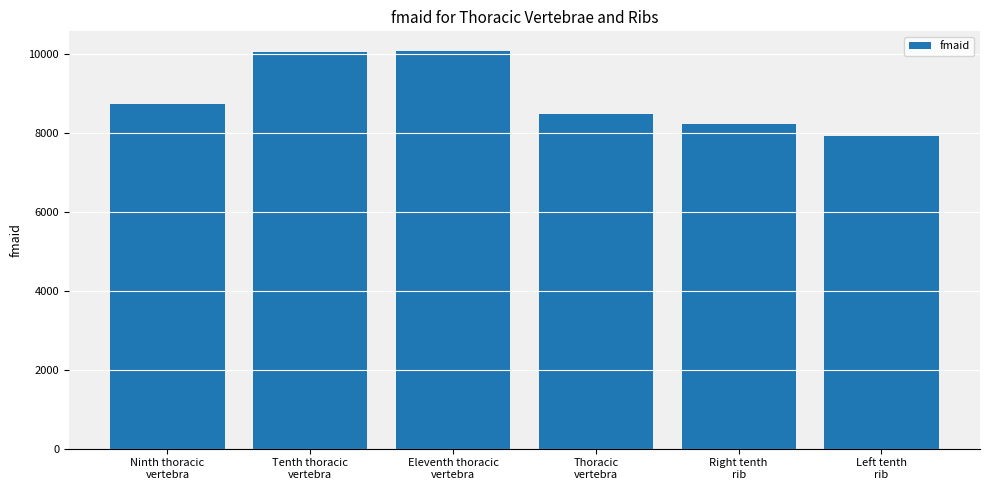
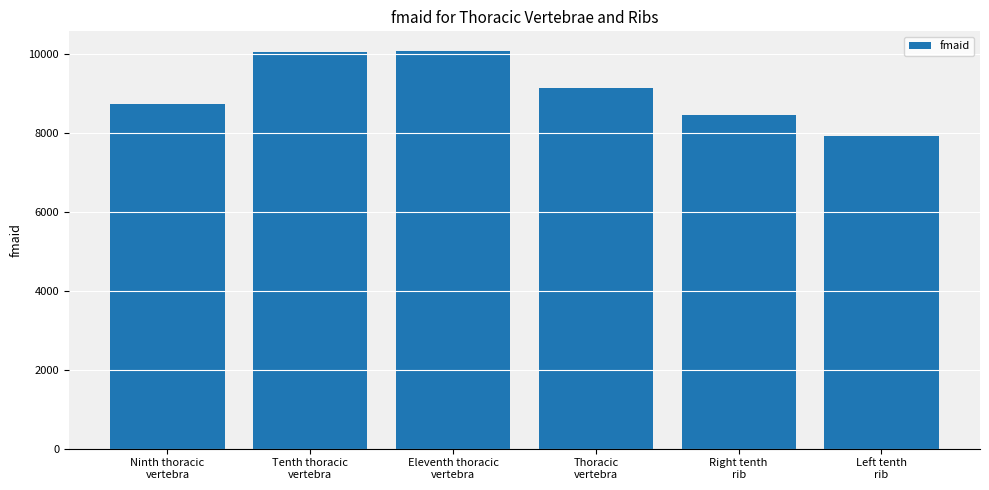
Thoracic vertebra: 8500 -> 9100
Right tenth rib: 8200 -> 8400
